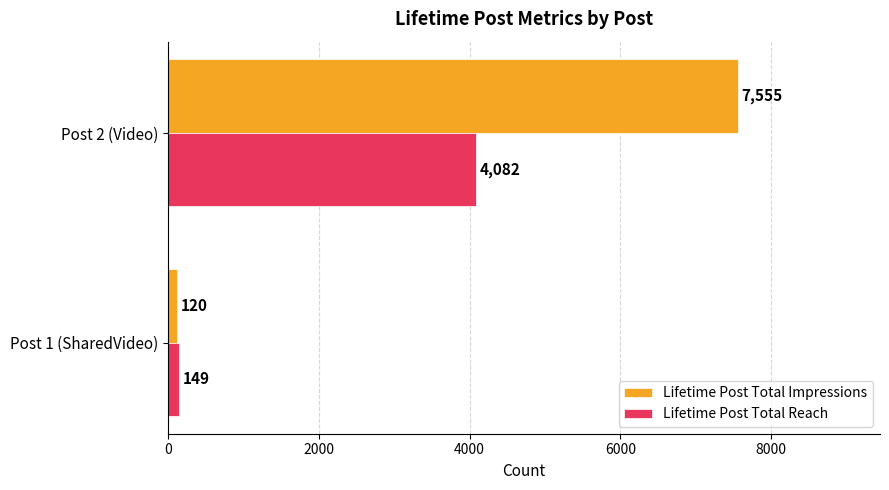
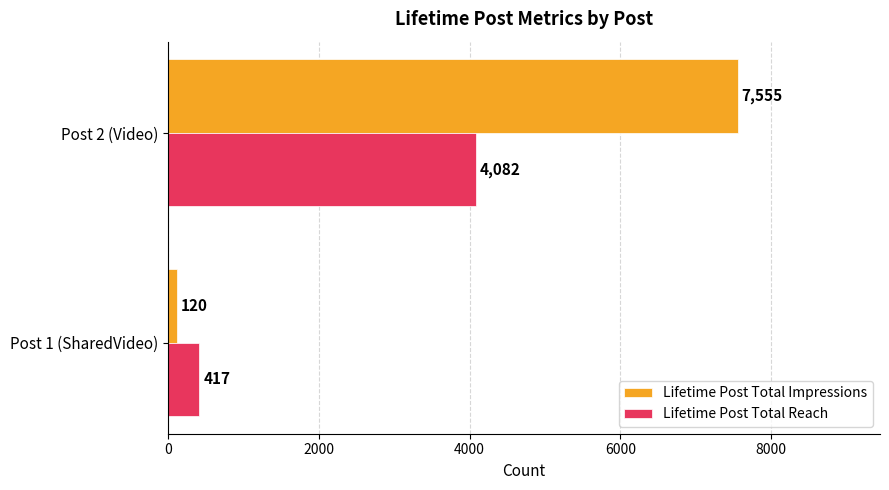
Lifetime Post Total Reach, Post 1 (SharedVideo): 149 -> 417
